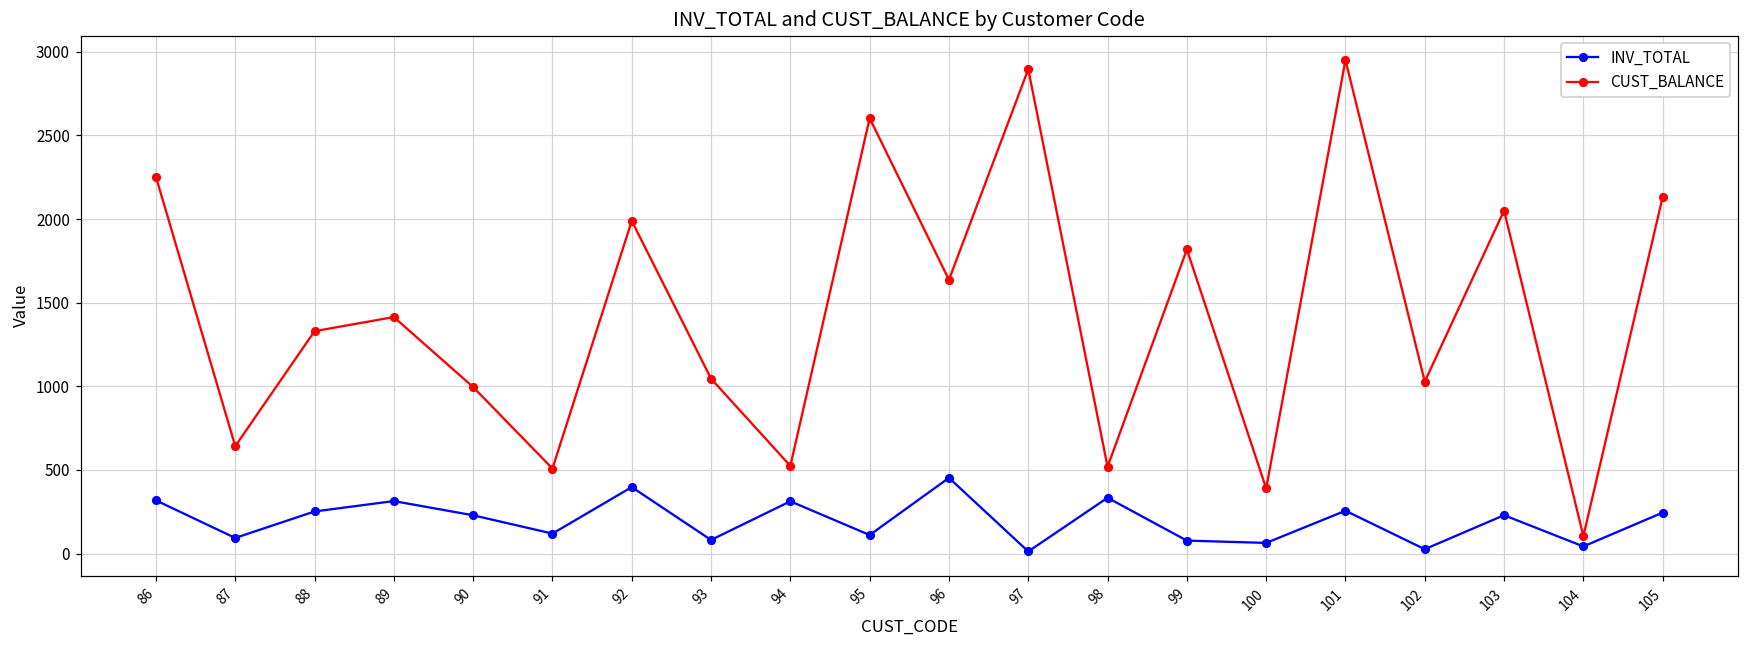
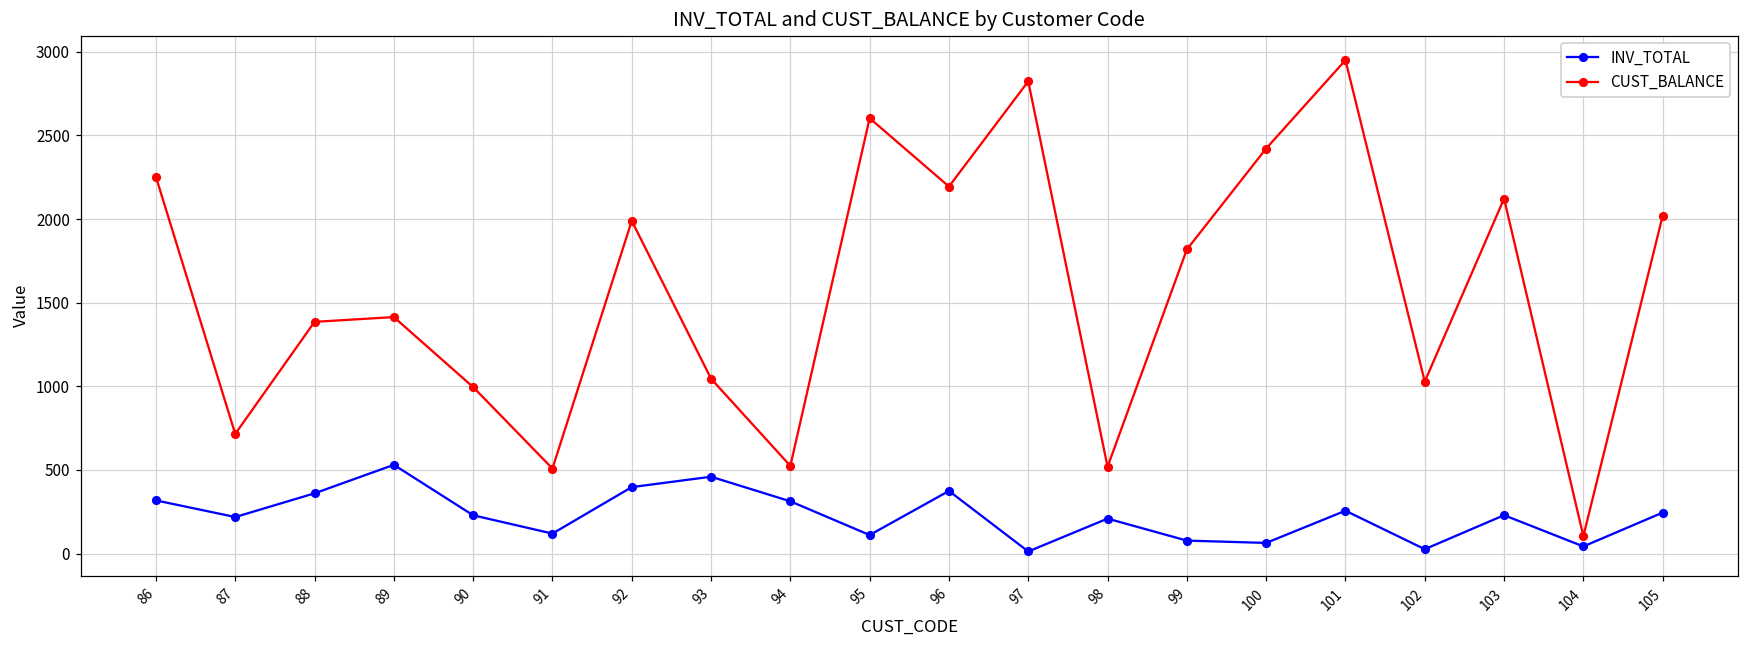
INV_TOTAL, 87: 90 -> 220
CUST_BALANCE, 87: 640 -> 720
INV_TOTAL, 88: 250 -> 360
CUST_BALANCE, 88: 1330 -> 1390
INV_TOTAL, 89: 310 -> 530
INV_TOTAL, 93: 80 -> 460
INV_TOTAL, 96: 450 -> 370
CUST_BALANCE, 96: 1640 -> 2190
CUST_BALANCE, 97: 2900 -> 2820
INV_TOTAL, 98: 330 -> 210
CUST_BALANCE, 100: 390 -> 2420
CUST_BALANCE, 103: 2050 -> 2120
CUST_BALANCE, 105: 2130 -> 2020
